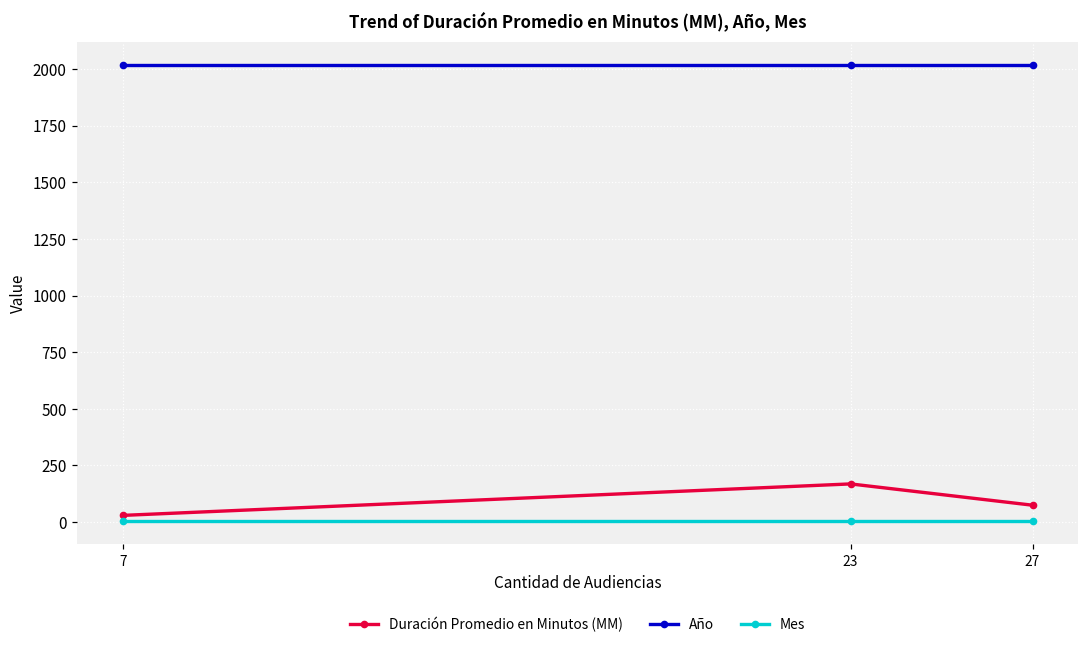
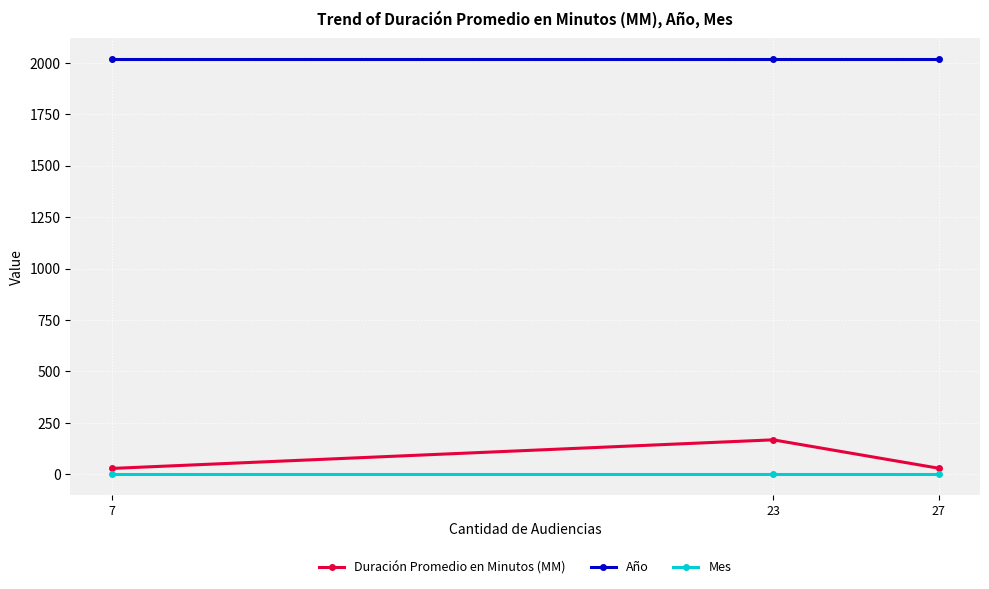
Duración Promedio en Minutos (MM), 27: 70 -> 30
